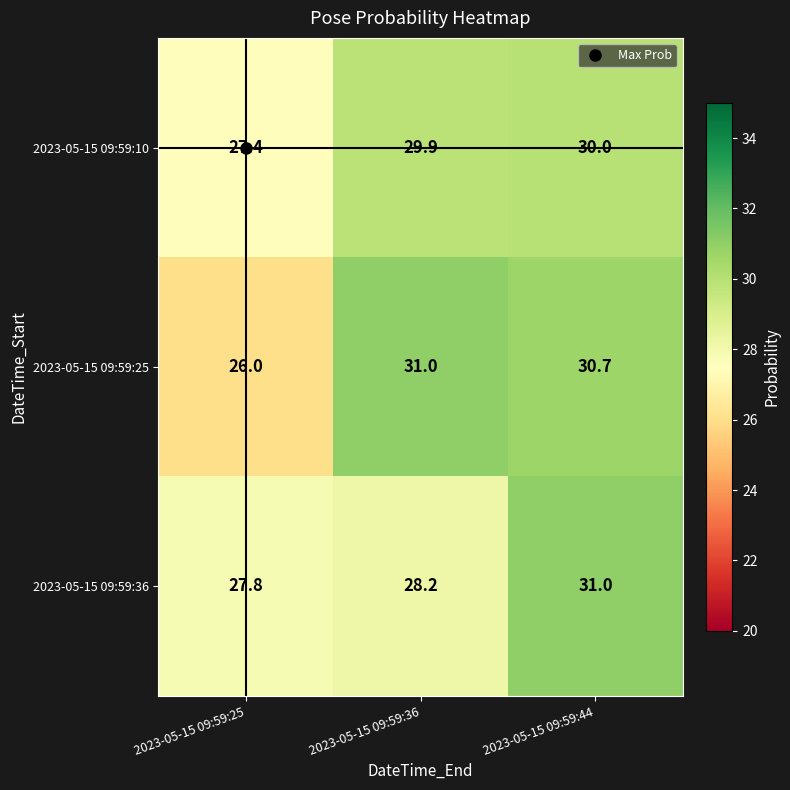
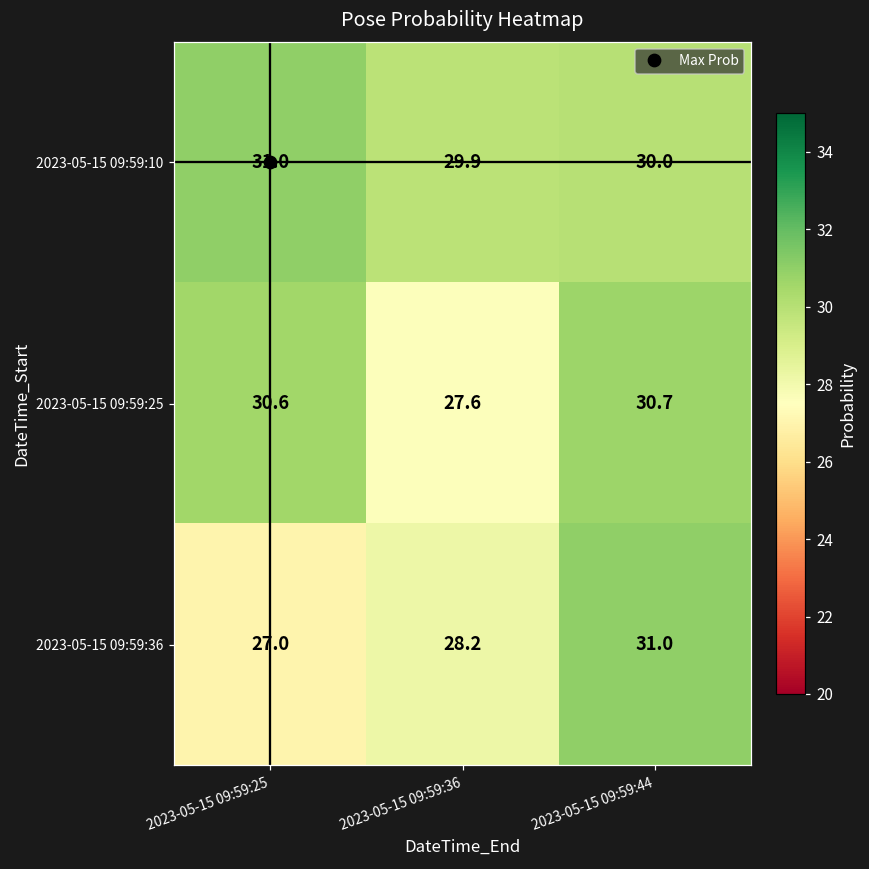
2023-05-15 09:59:10, 2023-05-15 09:59:25: 27.4 -> 31.0
2023-05-15 09:59:25, 2023-05-15 09:59:25: 26.0 -> 30.6
2023-05-15 09:59:25, 2023-05-15 09:59:36: 31.0 -> 27.6
2023-05-15 09:59:36, 2023-05-15 09:59:25: 27.8 -> 27.0
